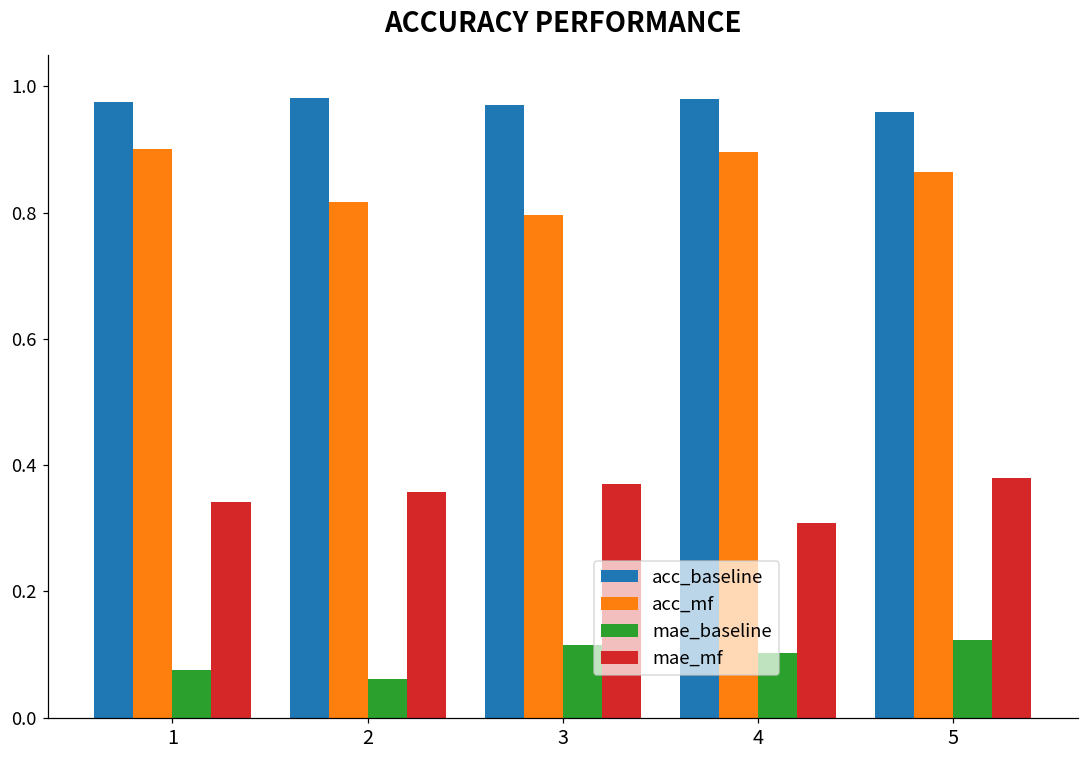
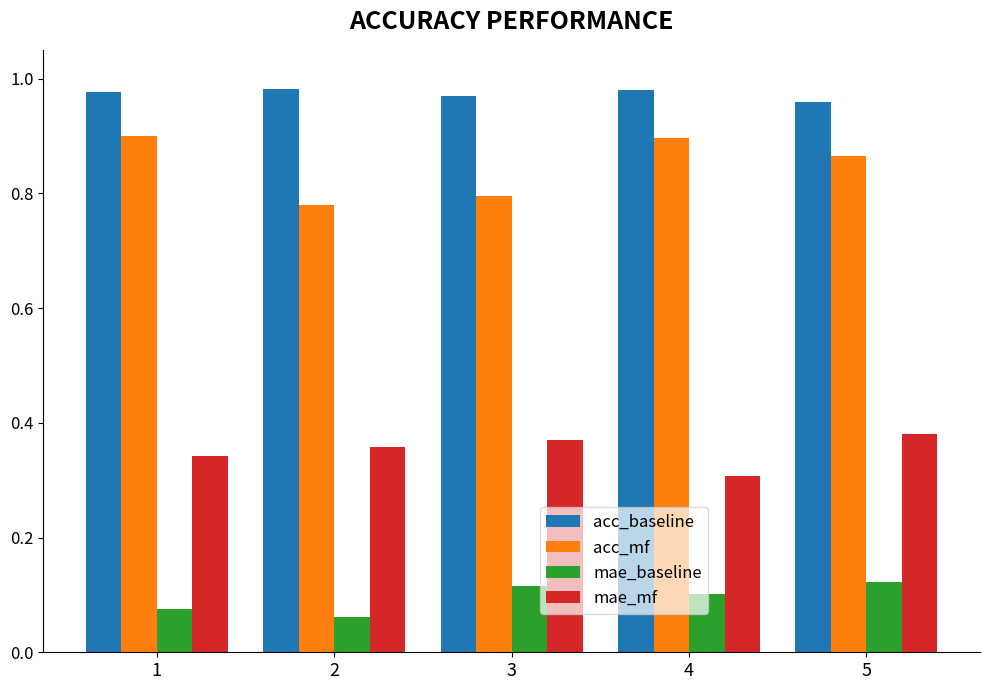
acc_mf, 2: 0.82 -> 0.78
